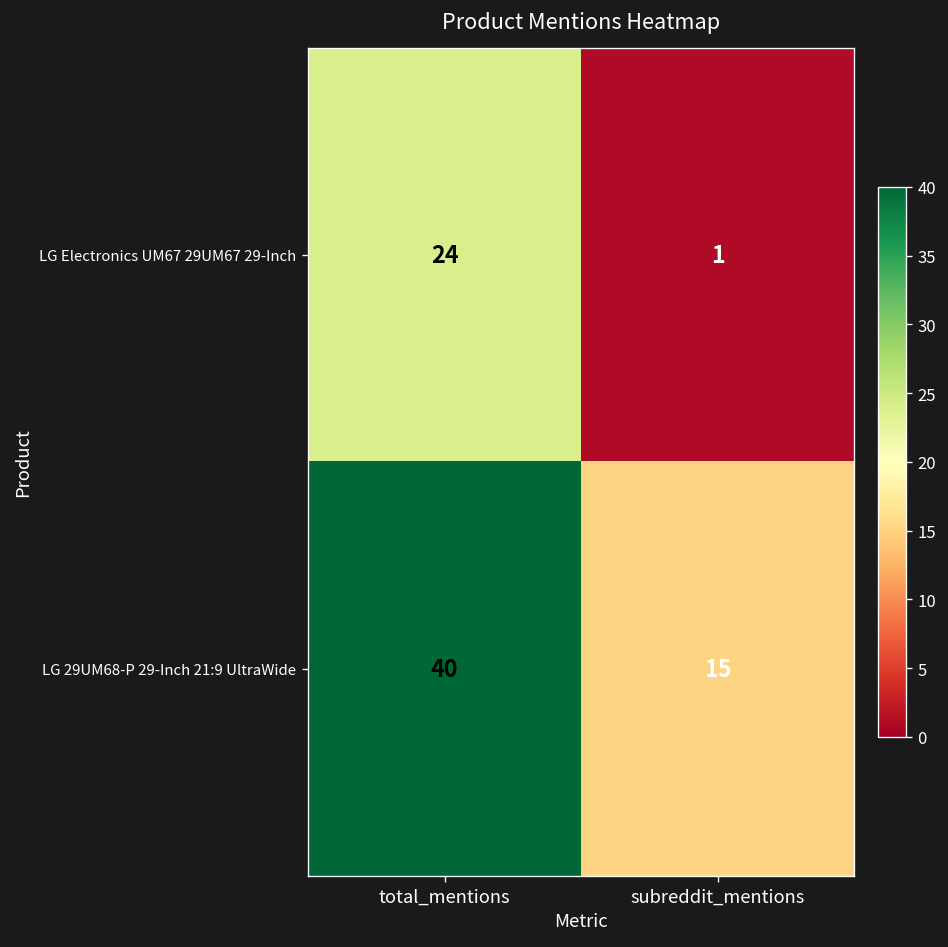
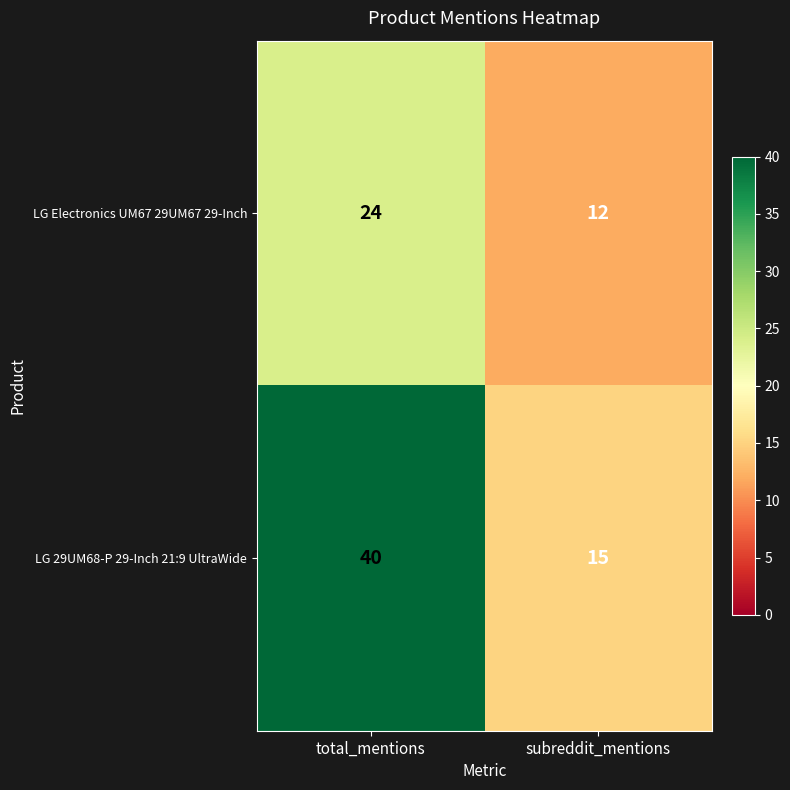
LG Electronics UM67 29UM67 29-Inch, subreddit_mentions: 1 -> 12
